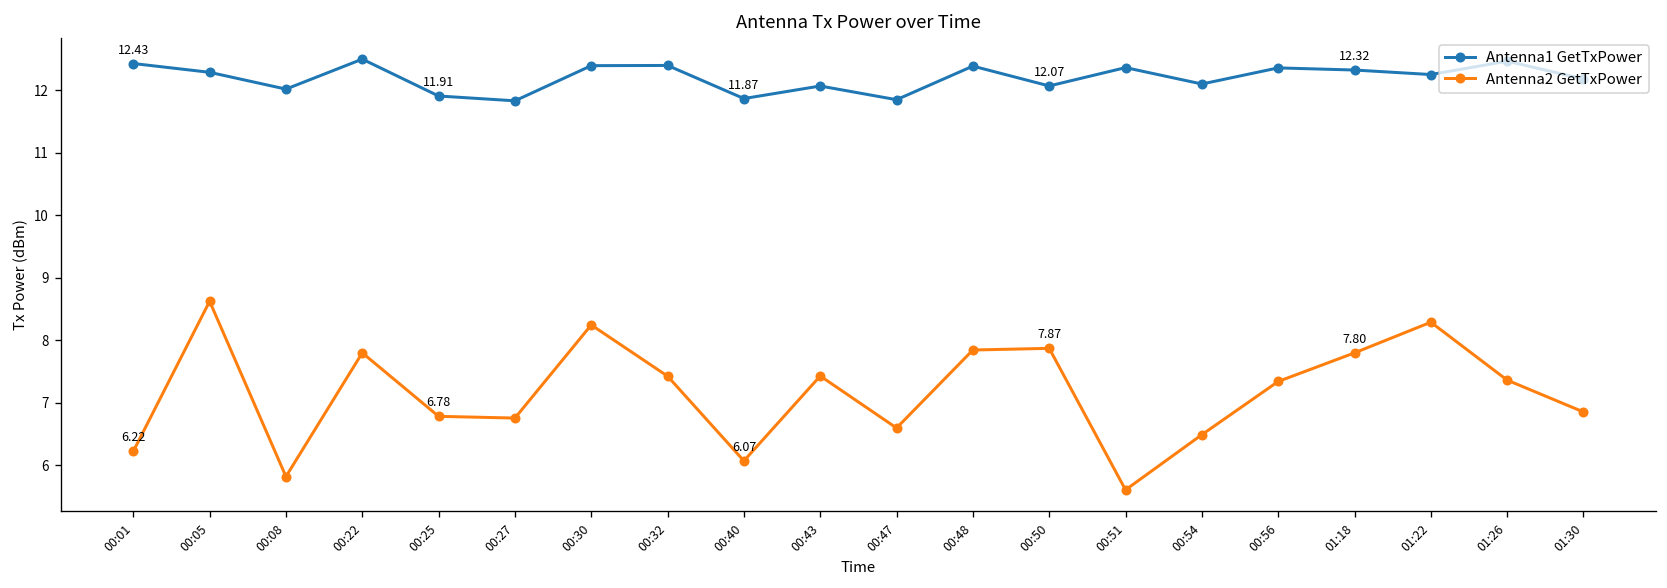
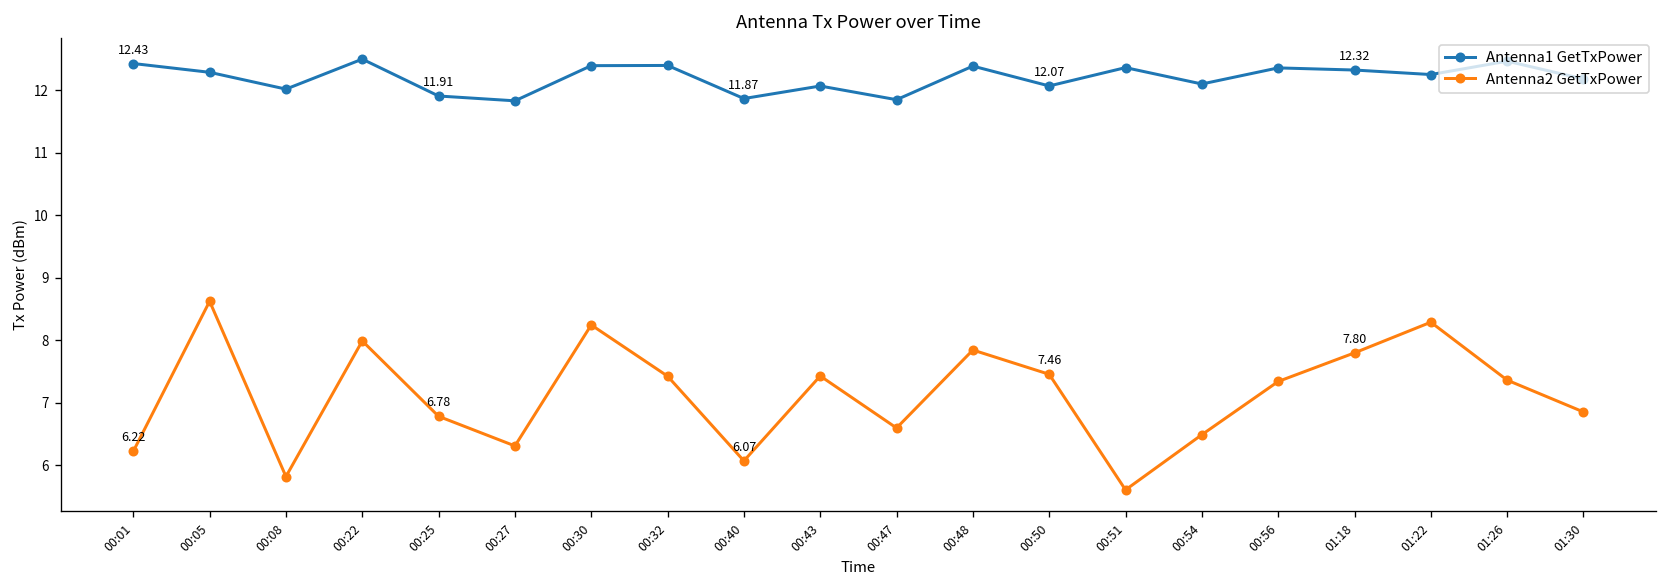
Antenna2 GetTxPower, 00:22: 7.8 -> 8.0
Antenna2 GetTxPower, 00:27: 6.8 -> 6.3
Antenna2 GetTxPower, 00:50: 7.87 -> 7.46
